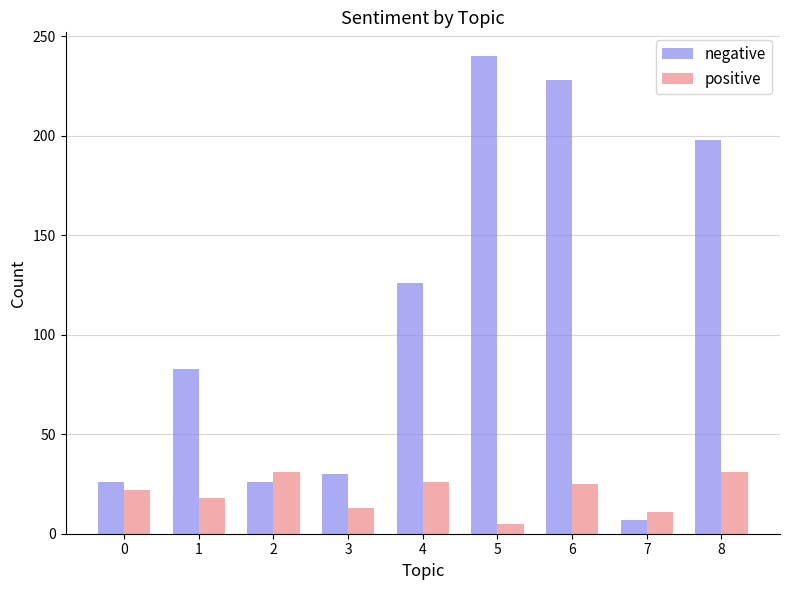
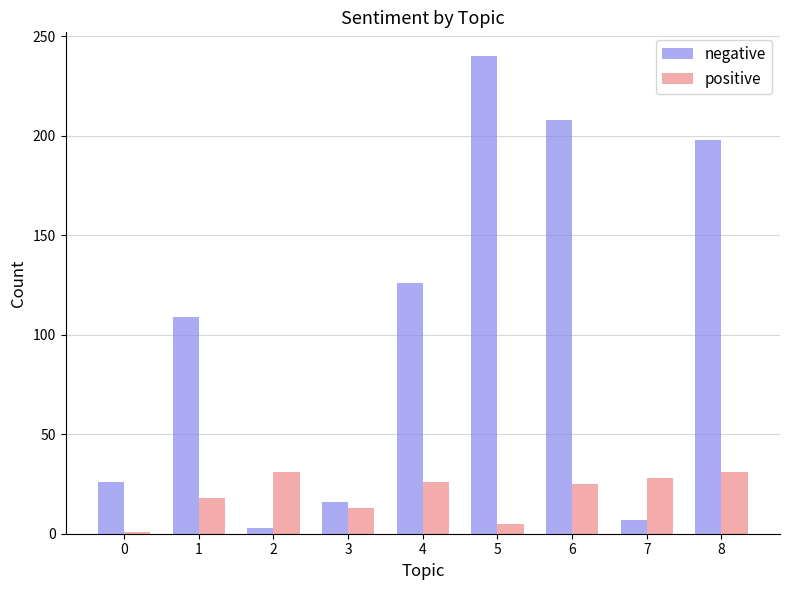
positive, 0: 22 -> 1
negative, 1: 83 -> 109
negative, 2: 26 -> 3
negative, 3: 30 -> 16
negative, 6: 228 -> 208
positive, 7: 11 -> 28
